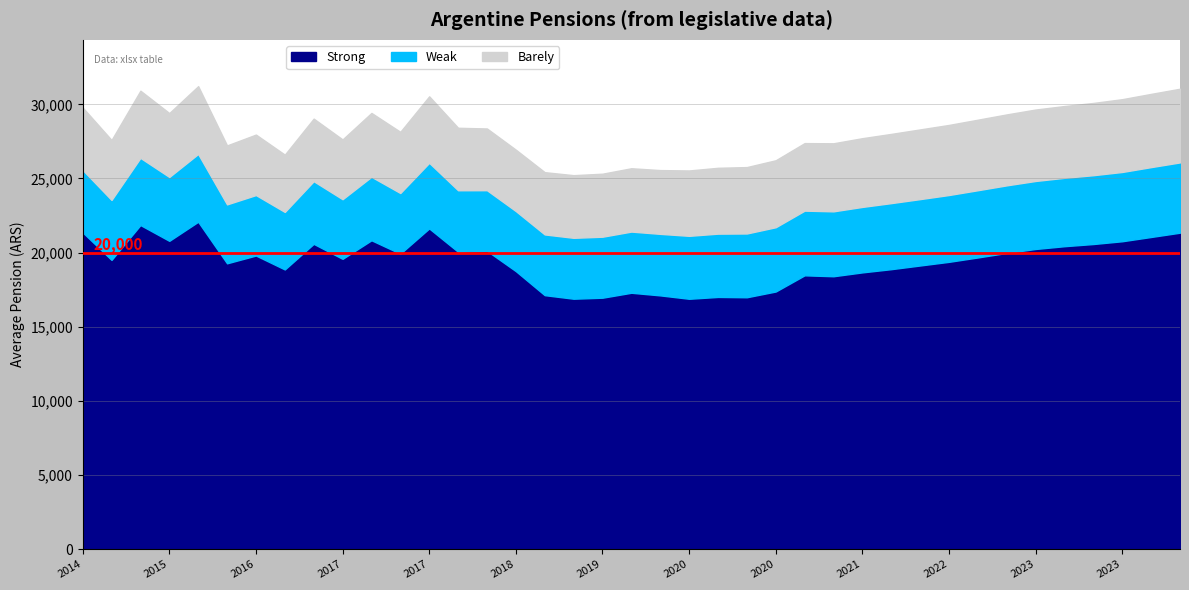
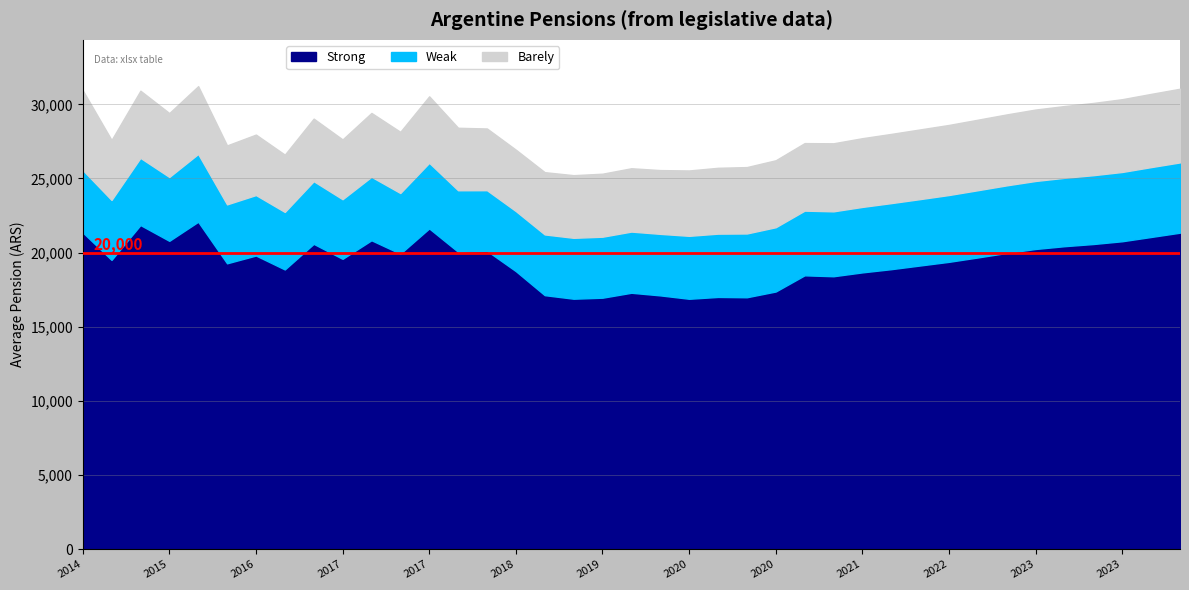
Barely, 2014: 4,200 -> 5,400
